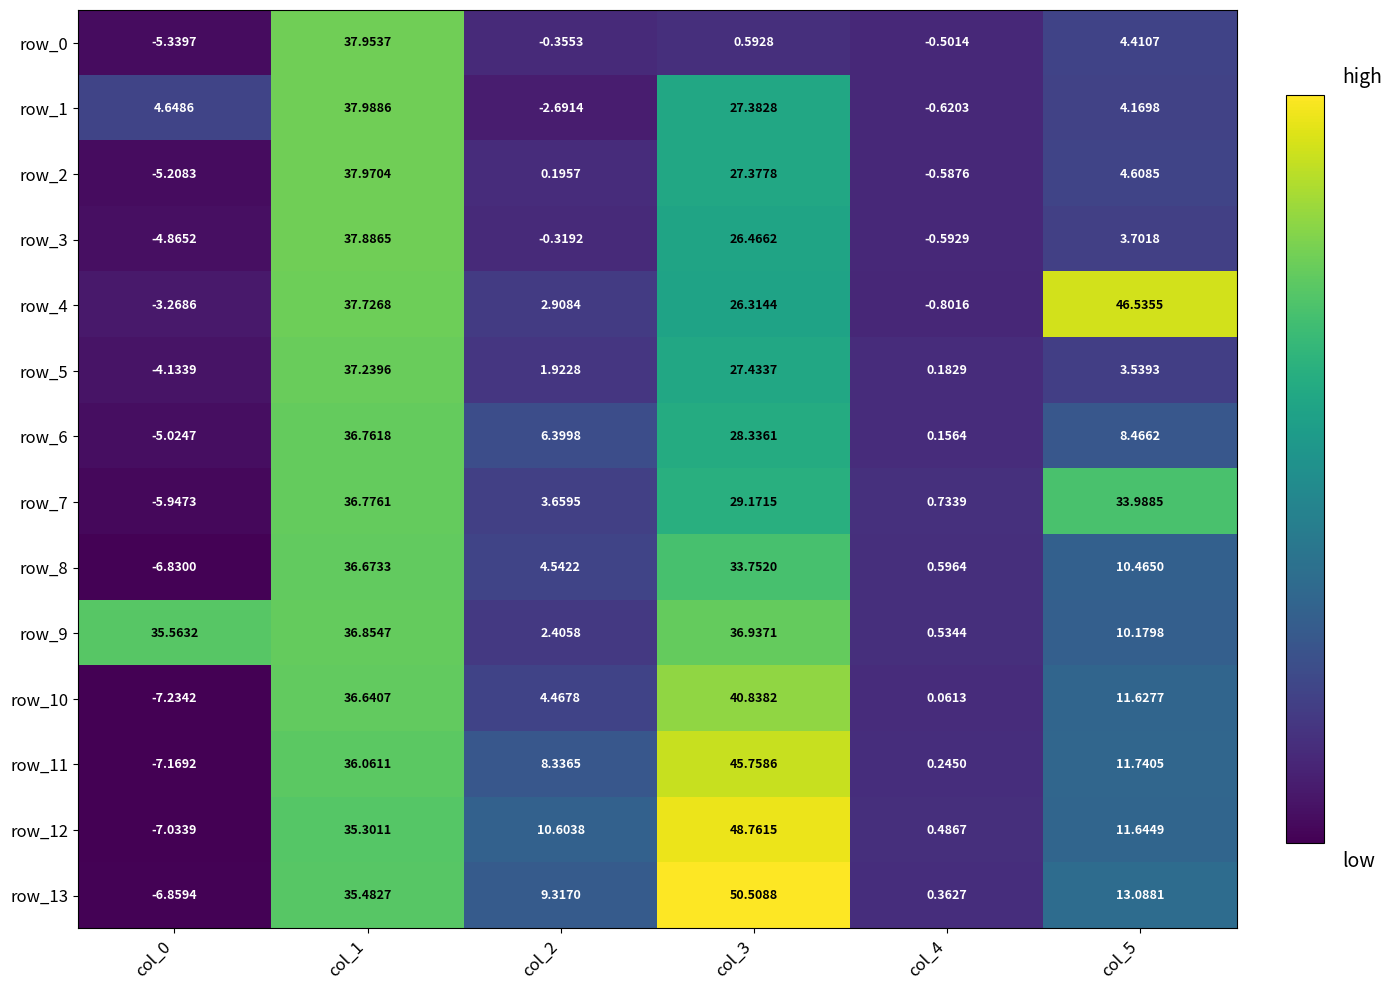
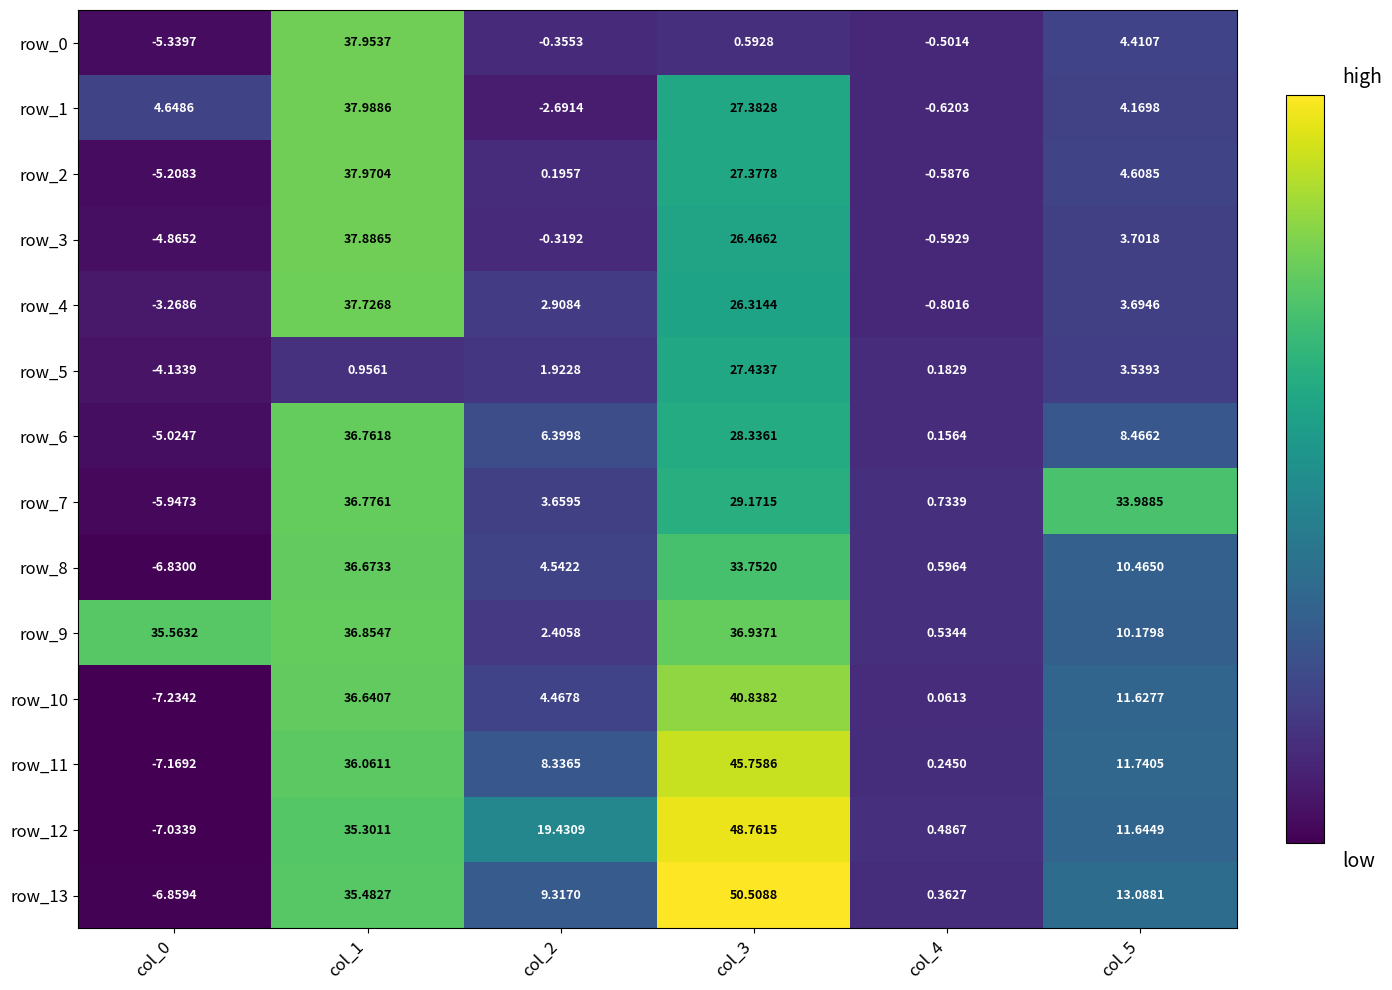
row_4, col_5: 46.5355 -> 3.6946
row_5, col_1: 37.2396 -> 0.9561
row_12, col_2: 10.6038 -> 19.4309
